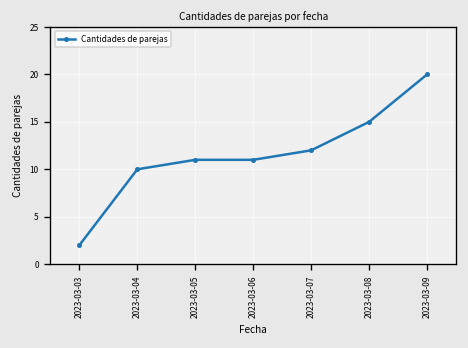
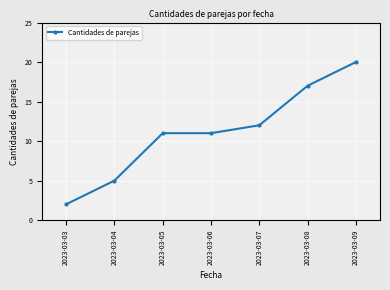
2023-03-04: 10 -> 5
2023-03-08: 15 -> 17
